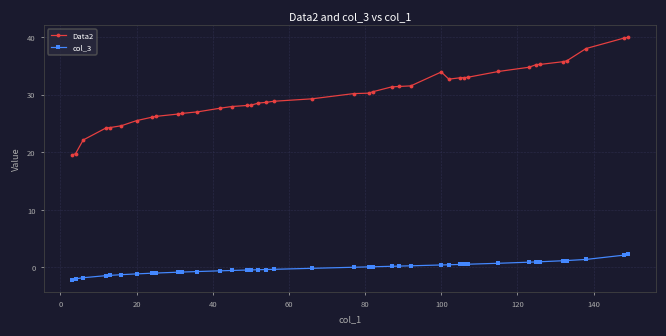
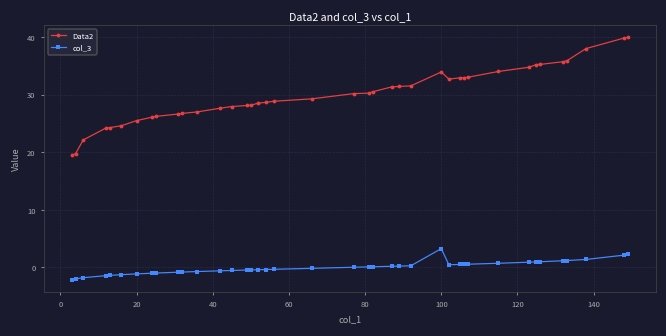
col_3, 100: 0 -> 3
